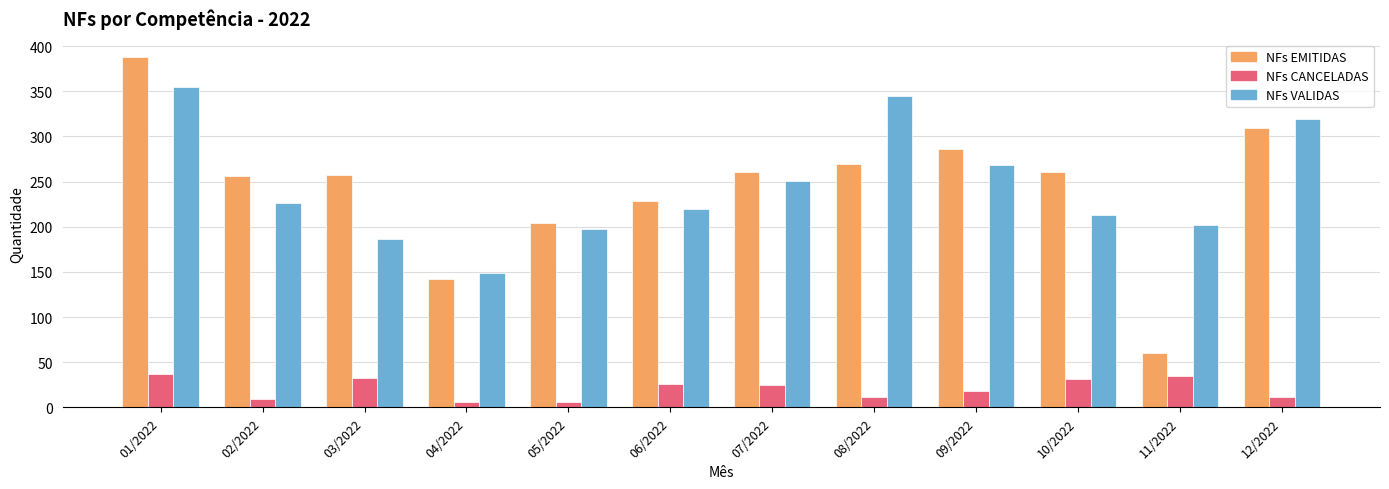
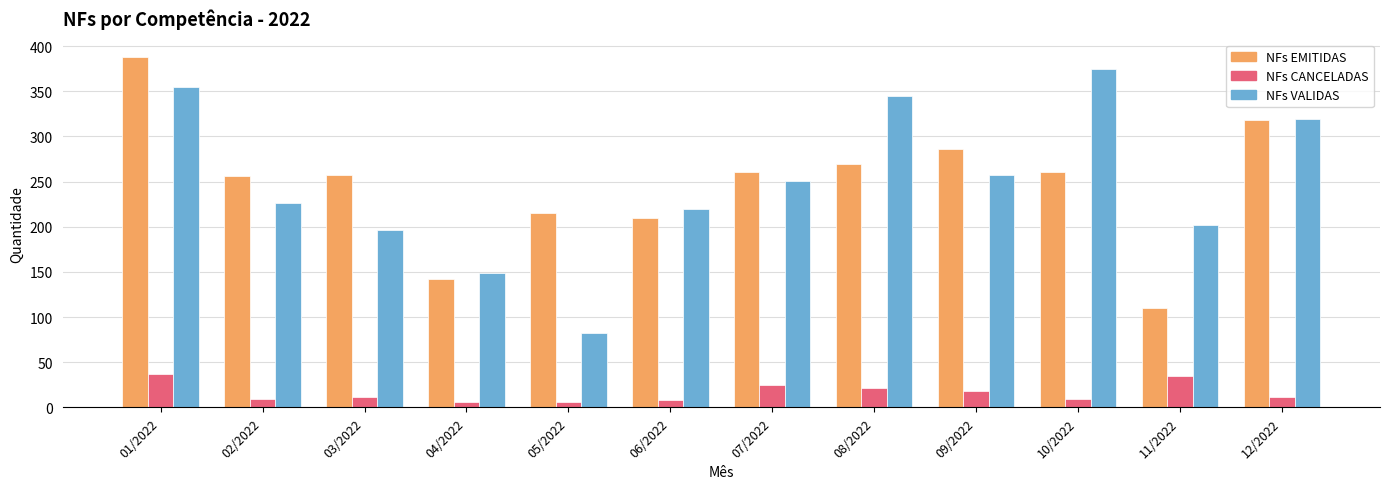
NFs CANCELADAS, 03/2022: 30 -> 10
NFs VALIDAS, 03/2022: 190 -> 200
NFs EMITIDAS, 05/2022: 200 -> 220
NFs VALIDAS, 05/2022: 200 -> 80
NFs EMITIDAS, 06/2022: 230 -> 210
NFs CANCELADAS, 06/2022: 30 -> 10
NFs CANCELADAS, 08/2022: 10 -> 20
NFs VALIDAS, 09/2022: 270 -> 260
NFs CANCELADAS, 10/2022: 30 -> 10
NFs VALIDAS, 10/2022: 210 -> 380
NFs EMITIDAS, 11/2022: 60 -> 110
NFs EMITIDAS, 12/2022: 310 -> 320
